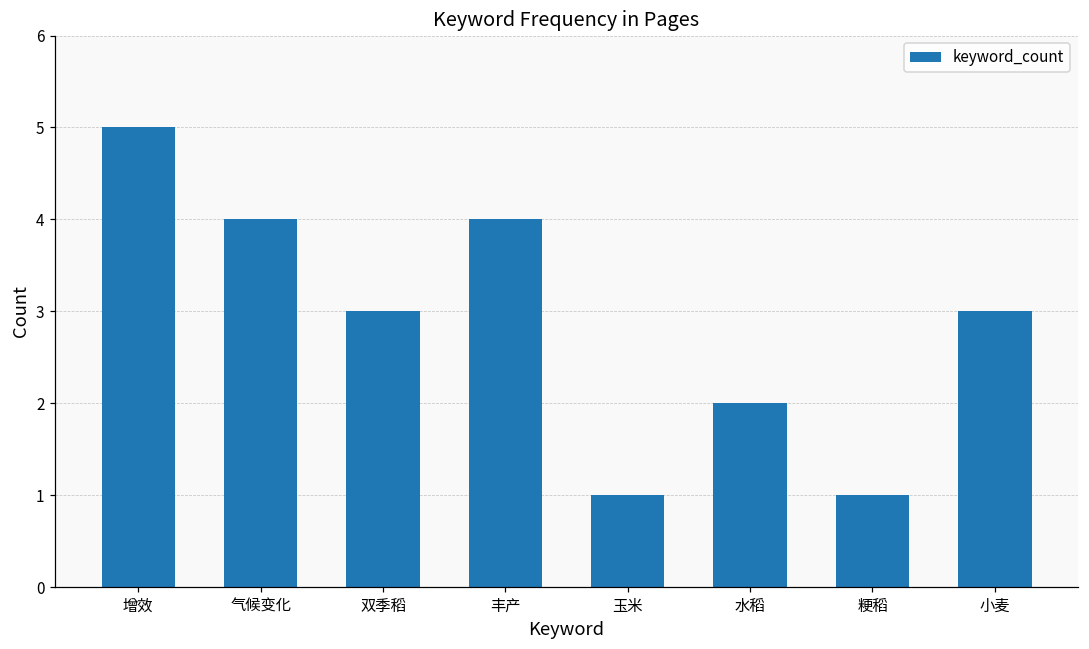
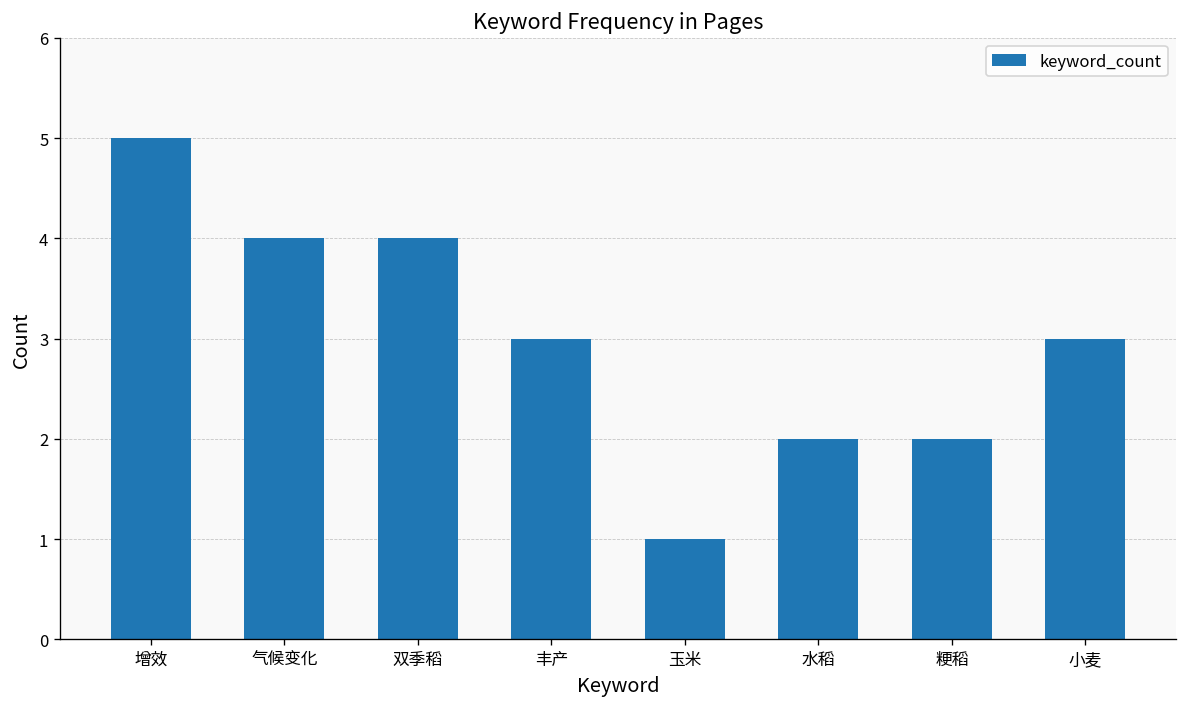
双季稻: 3 -> 4
丰产: 4 -> 3
粳稻: 1 -> 2
